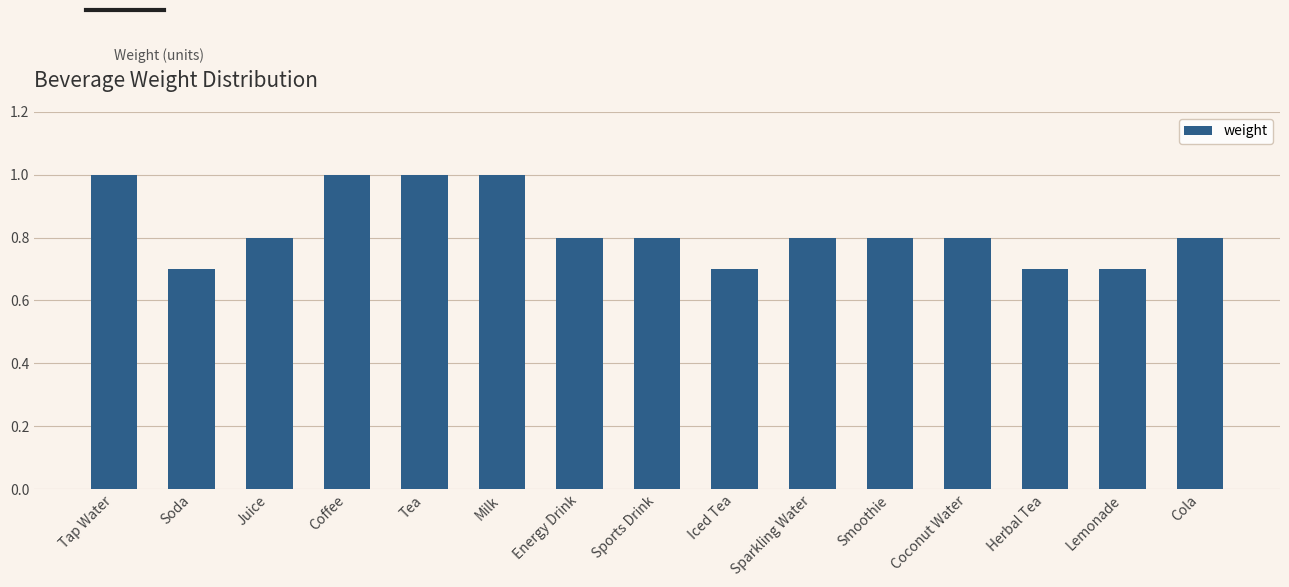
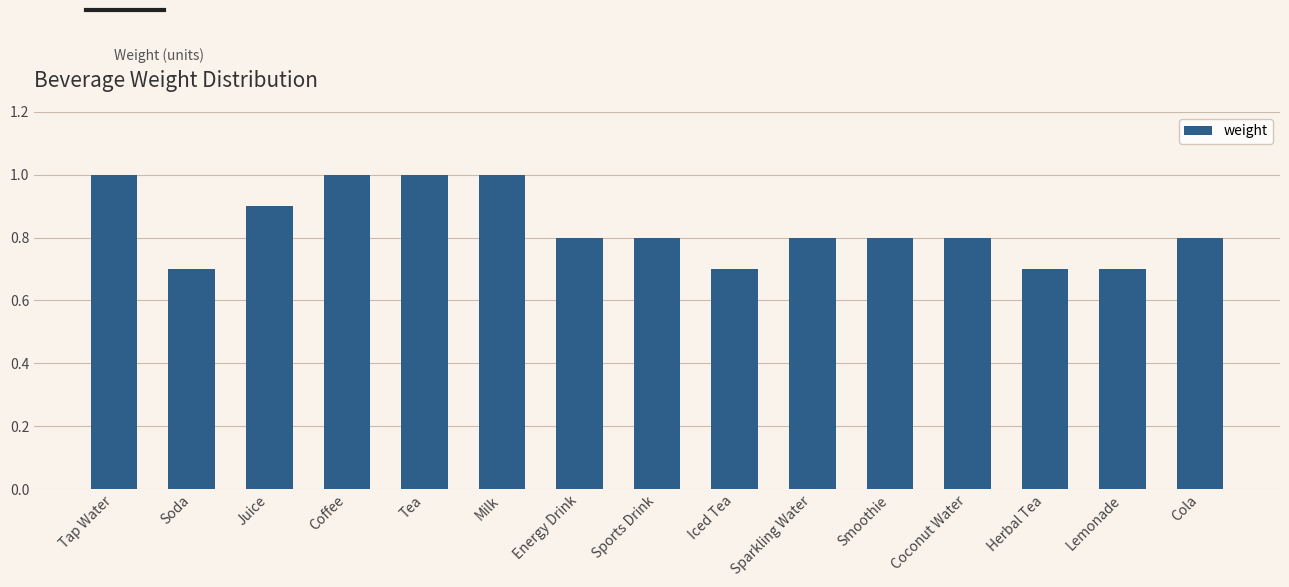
Juice: 0.8 -> 0.9
